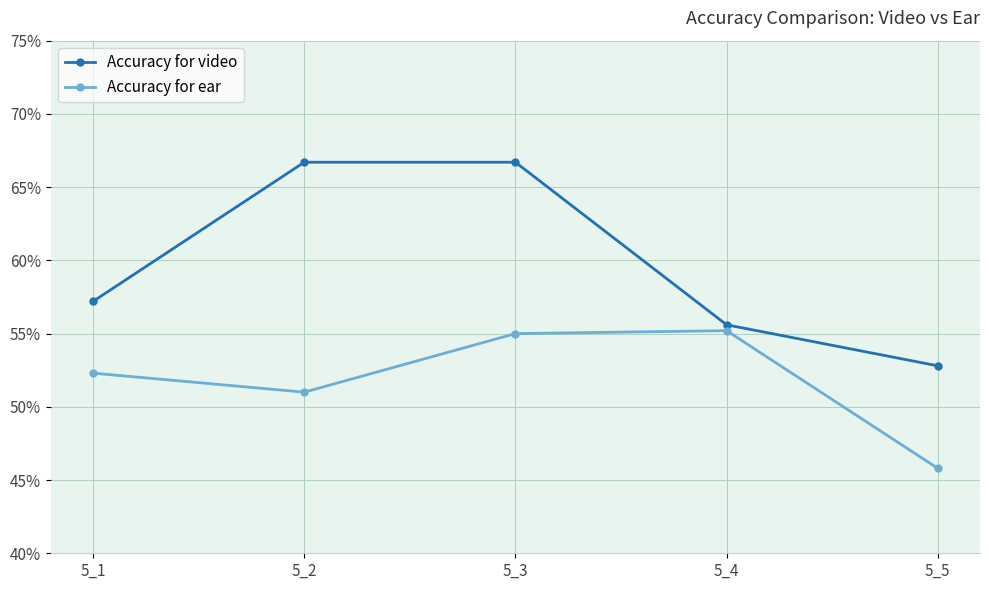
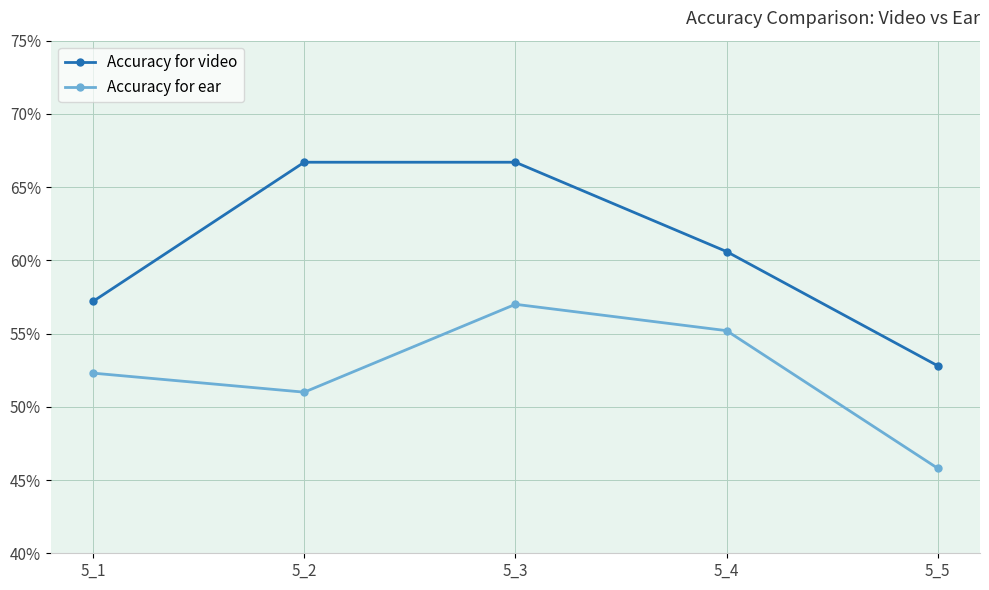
Accuracy for ear, 5_3: 55.0% -> 57.0%
Accuracy for video, 5_4: 55.6% -> 60.6%
